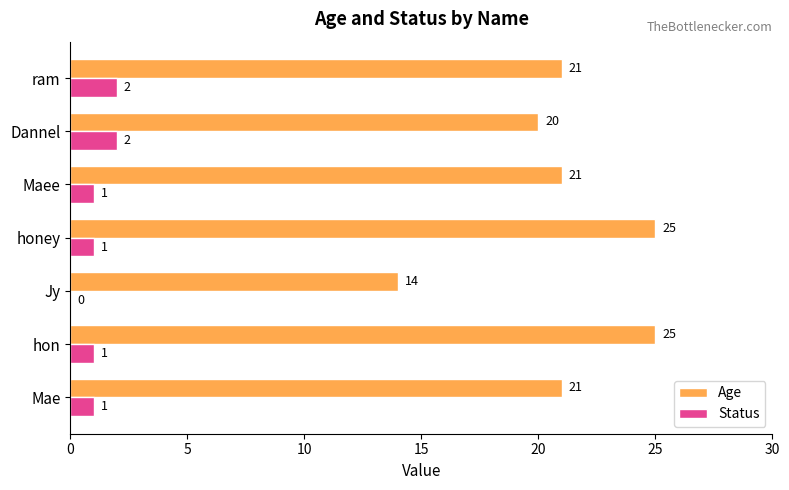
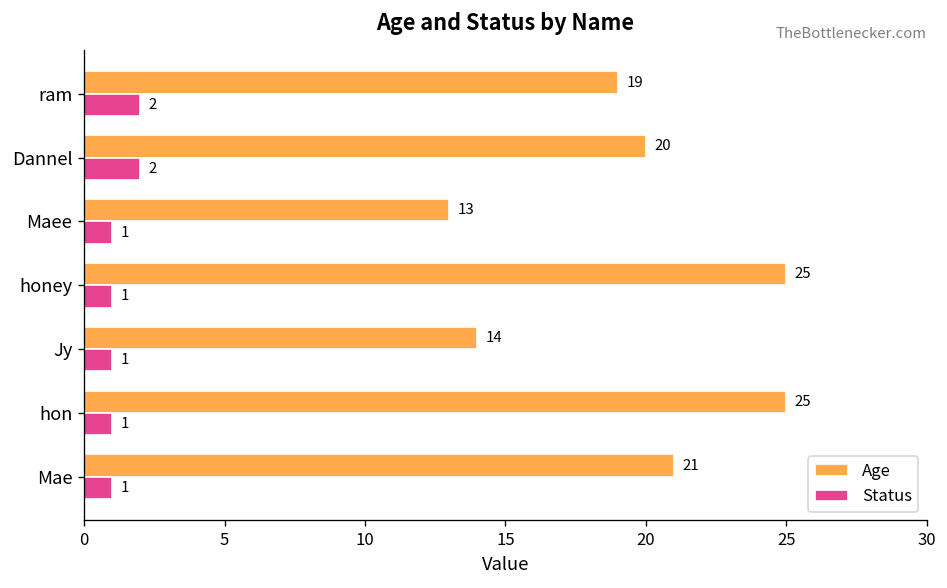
Age, ram: 21 -> 19
Age, Maee: 21 -> 13
Status, Jy: 0 -> 1
